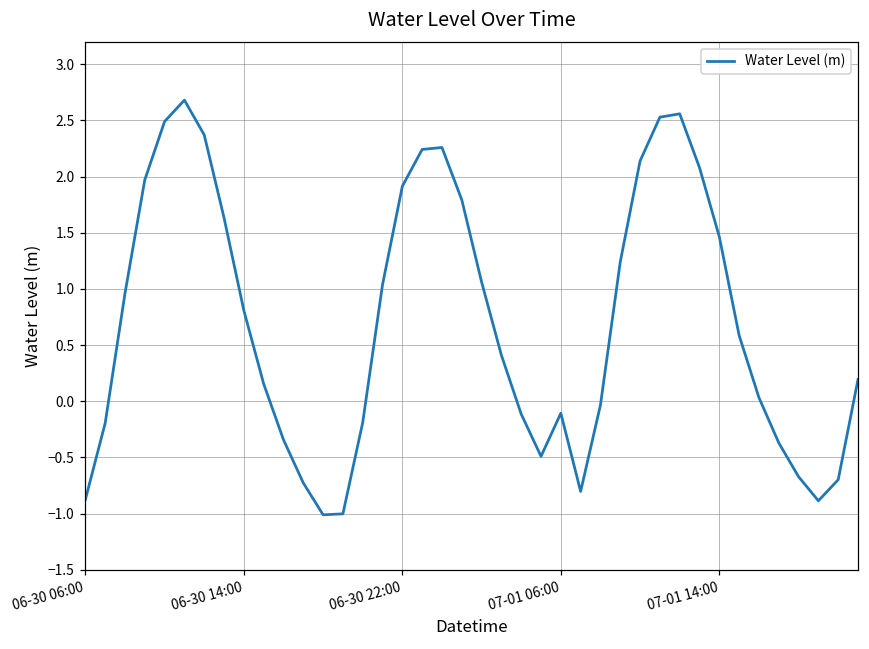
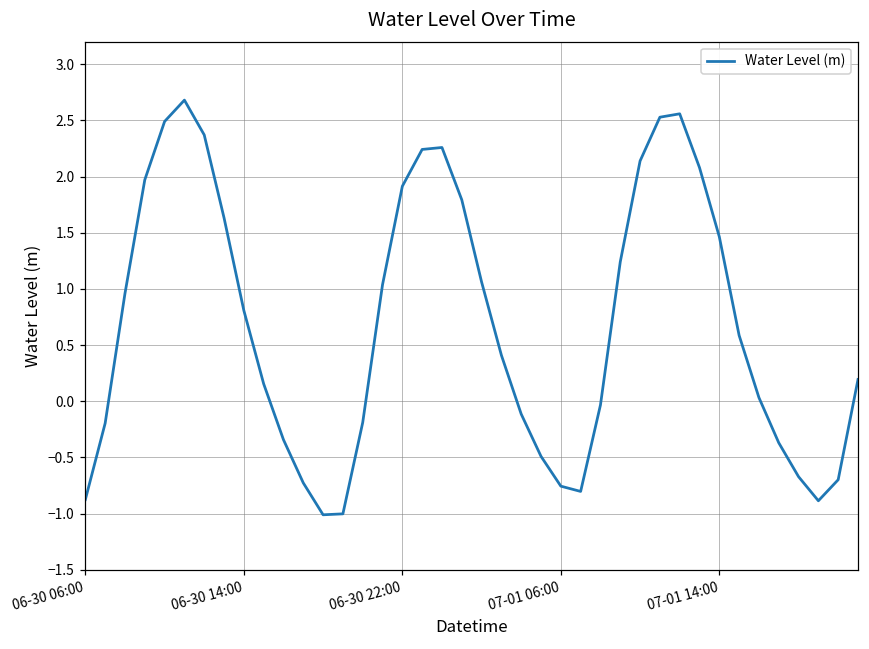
07-01 06:00: -0.11 -> -0.76
